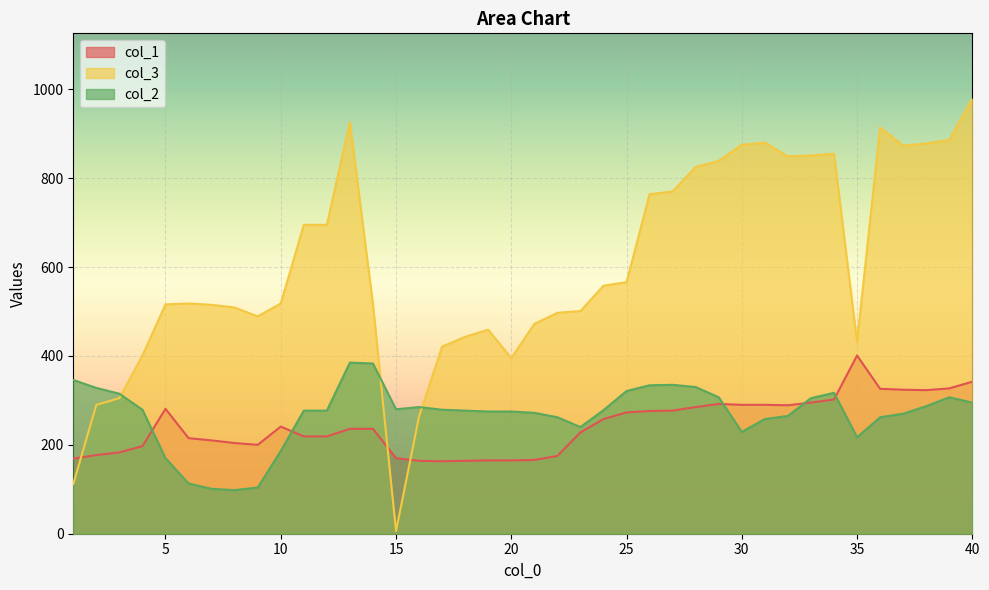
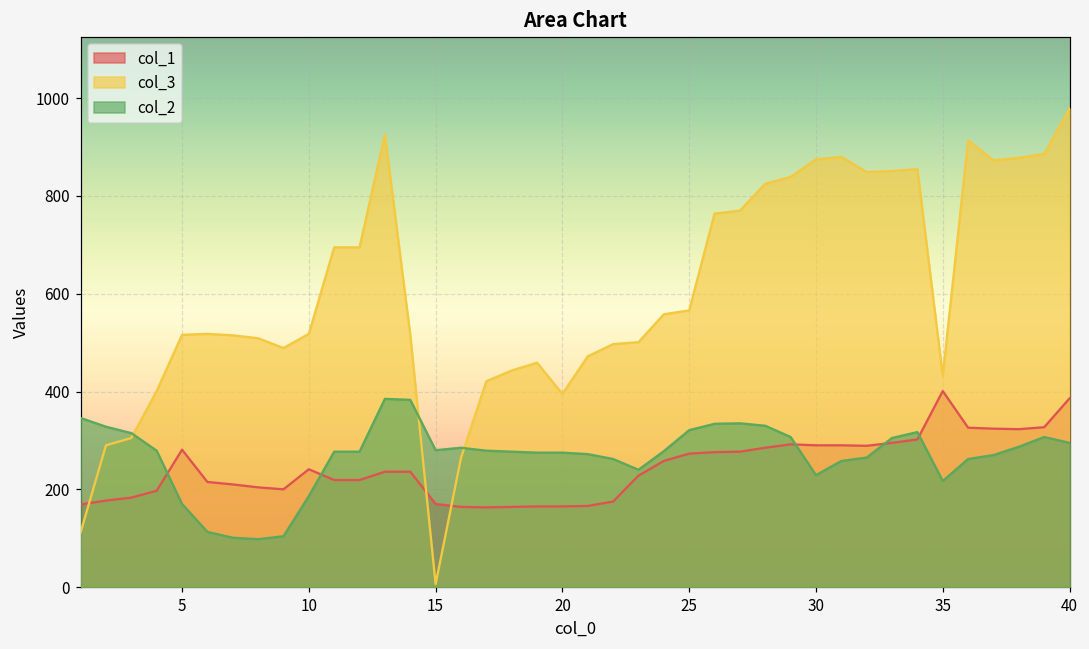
col_1, 40: 340 -> 390
